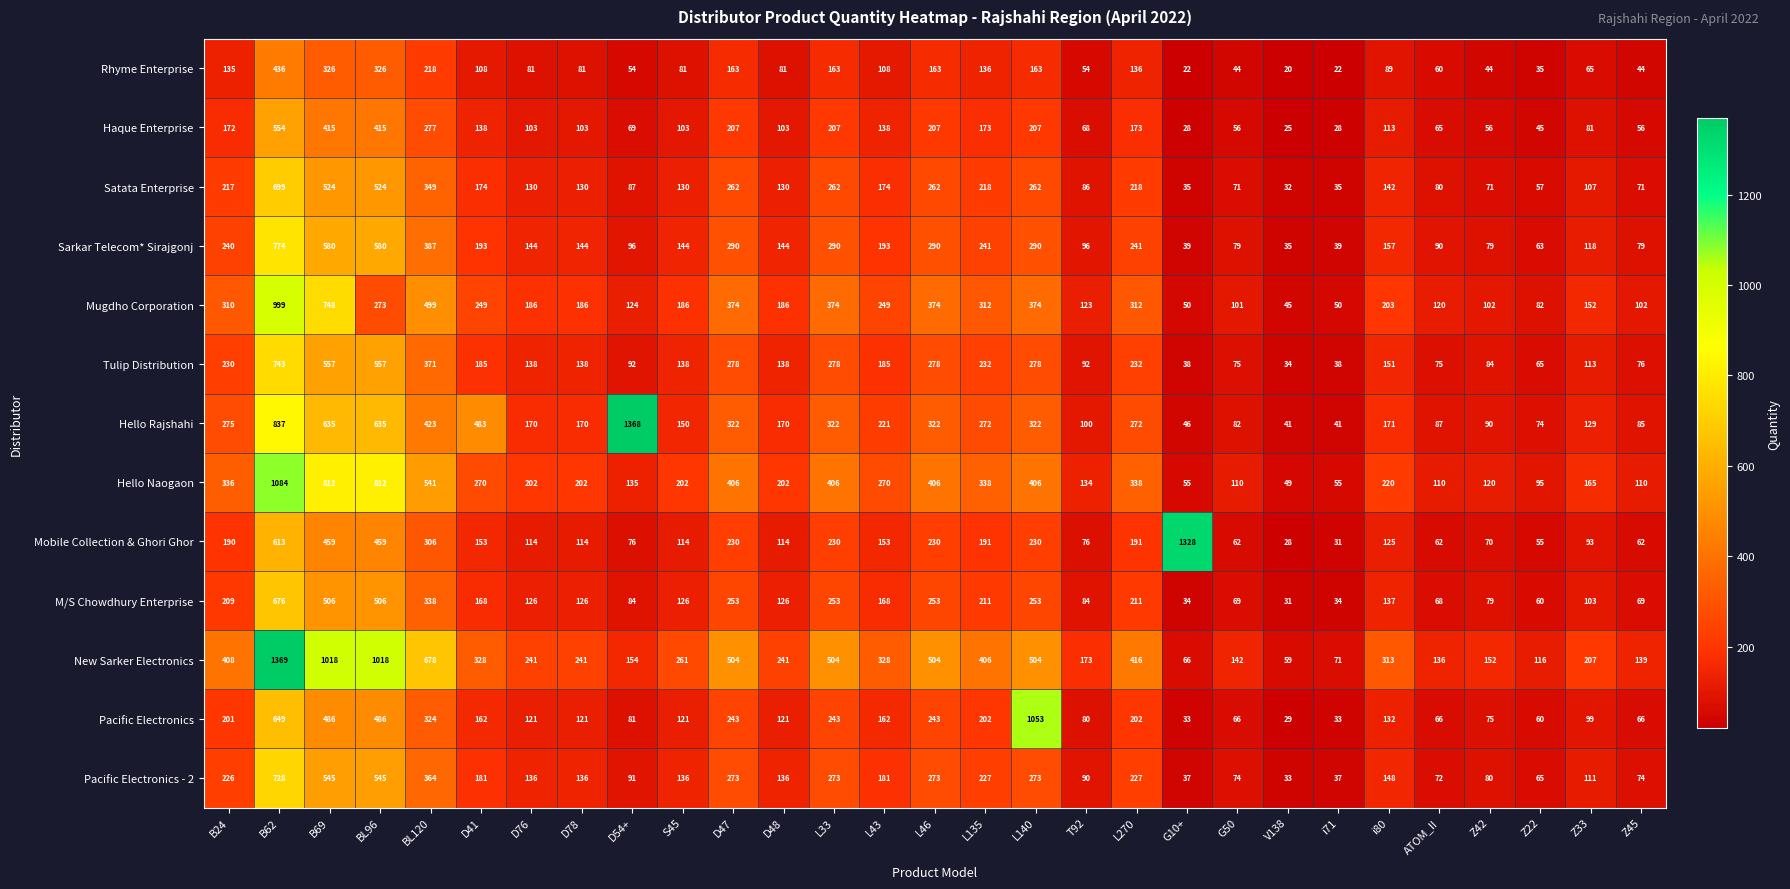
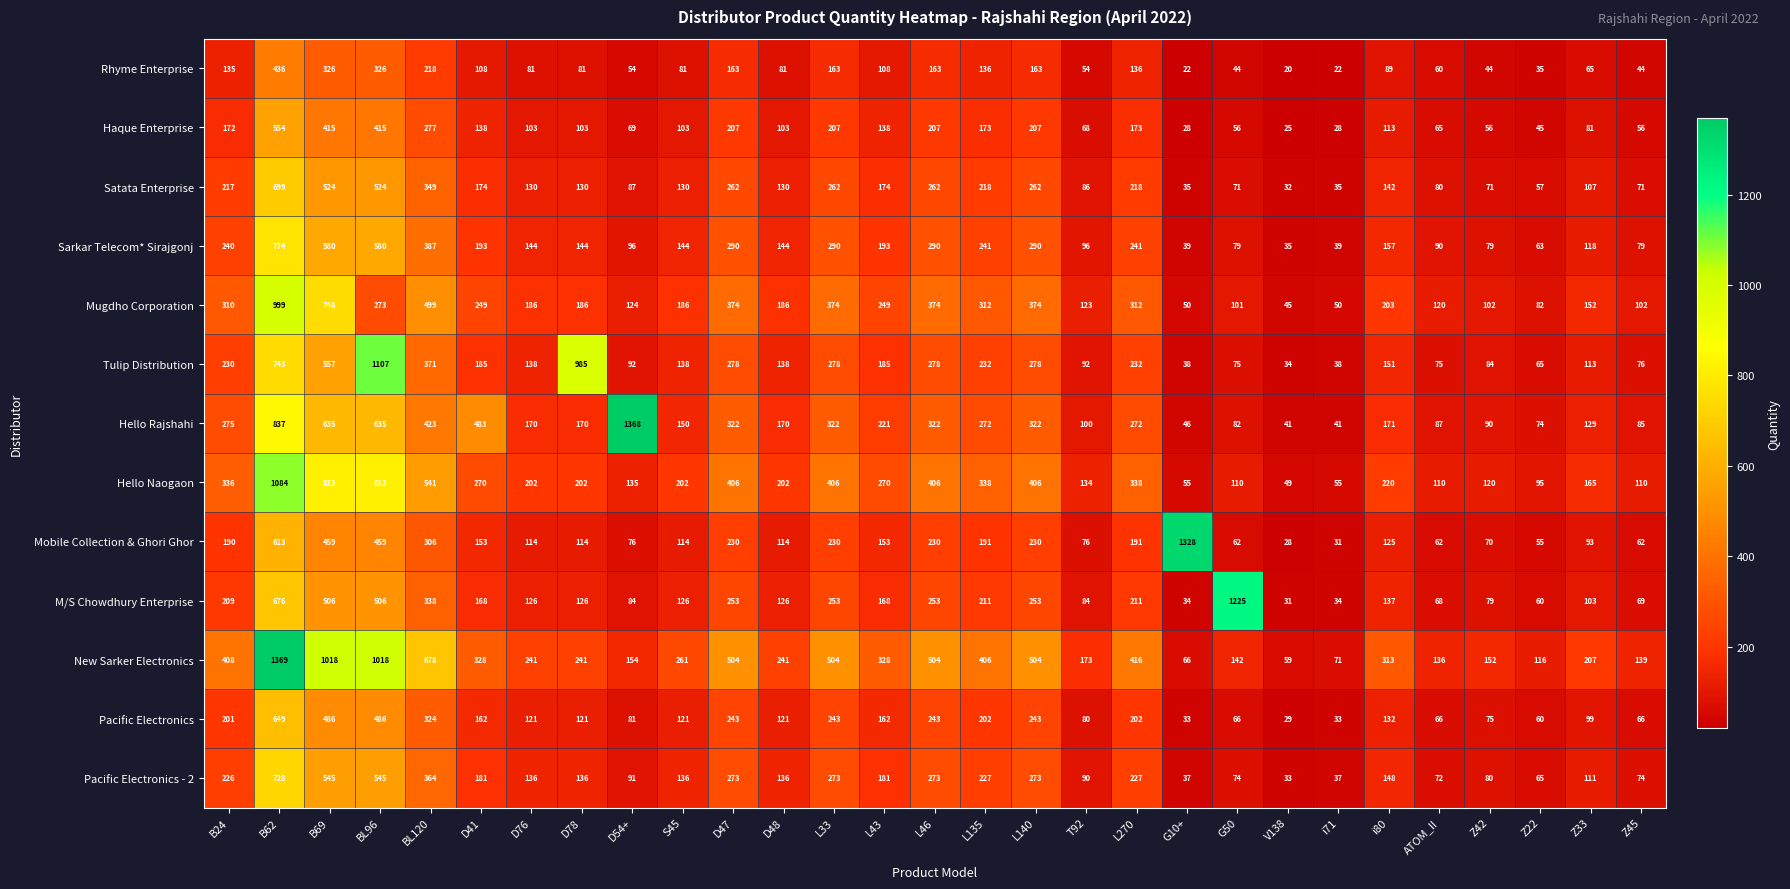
Tulip Distribution, BL96: 557 -> 1107
Tulip Distribution, D78: 138 -> 985
M/S Chowdhury Enterprise, G50: 69 -> 1225
Pacific Electronics, L140: 1053 -> 243
